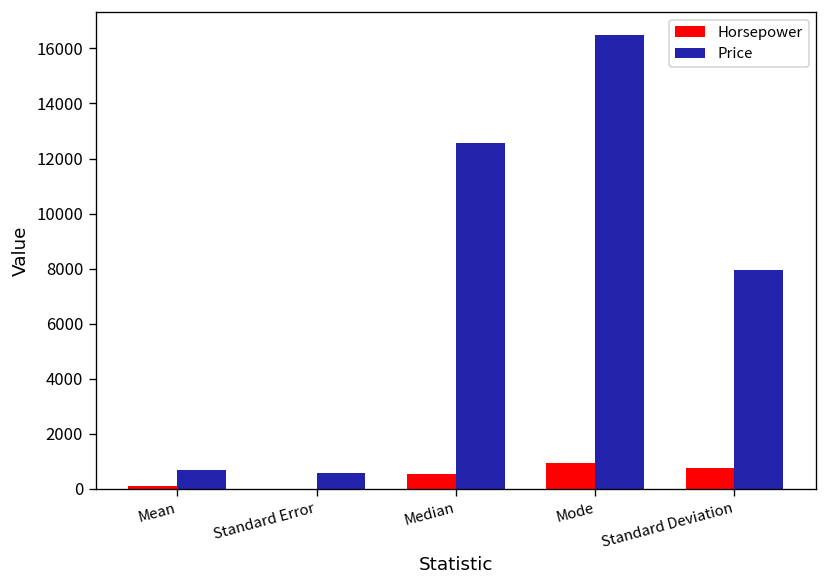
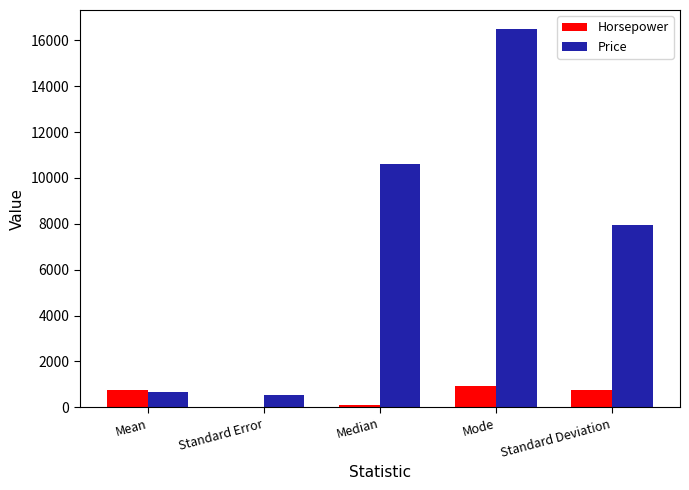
Horsepower, Mean: 100 -> 700
Horsepower, Median: 600 -> 100
Price, Median: 12600 -> 10600
